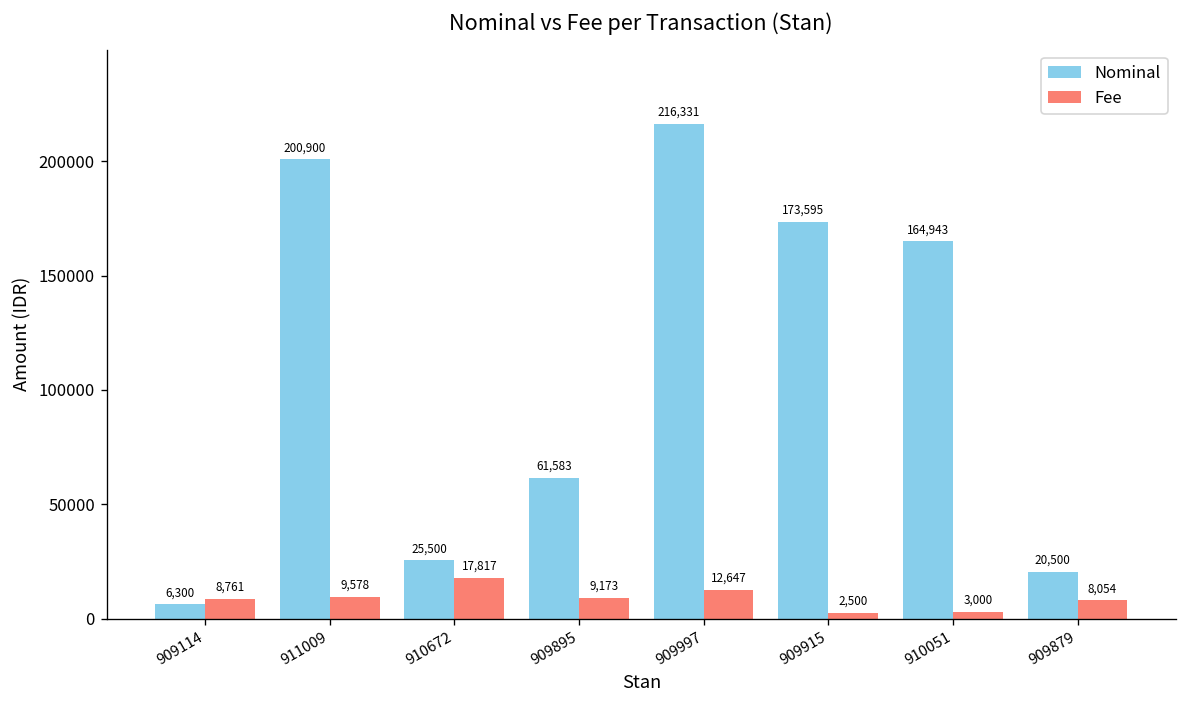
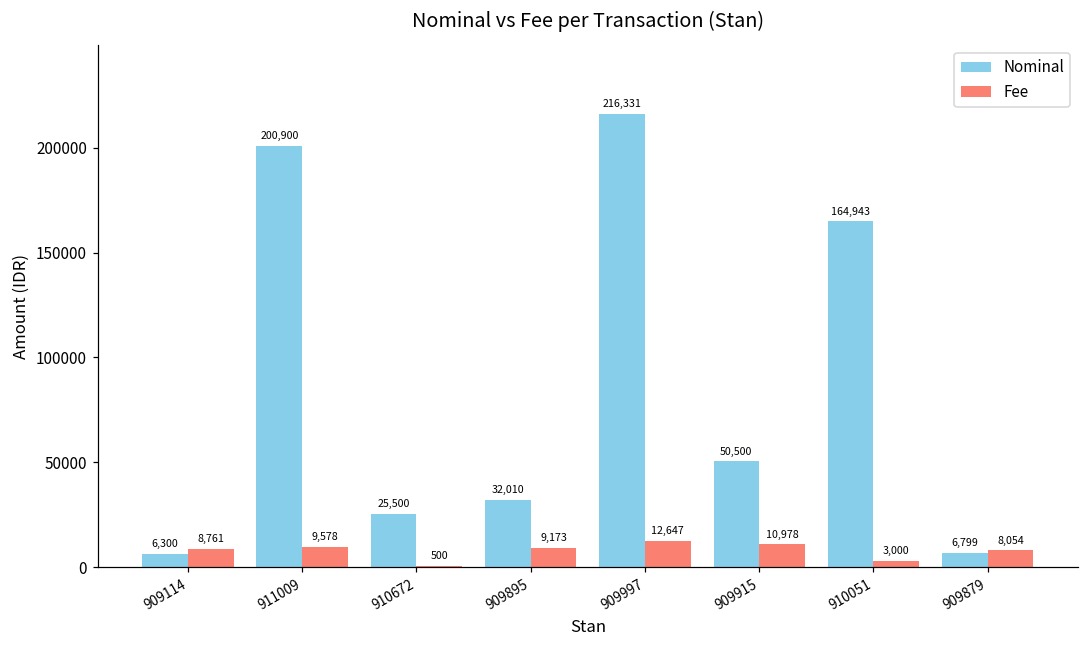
Fee, 910672: 17,817 -> 500
Nominal, 909895: 61,583 -> 32,010
Nominal, 909915: 173,595 -> 50,500
Fee, 909915: 2,500 -> 10,978
Nominal, 909879: 20,500 -> 6,799
